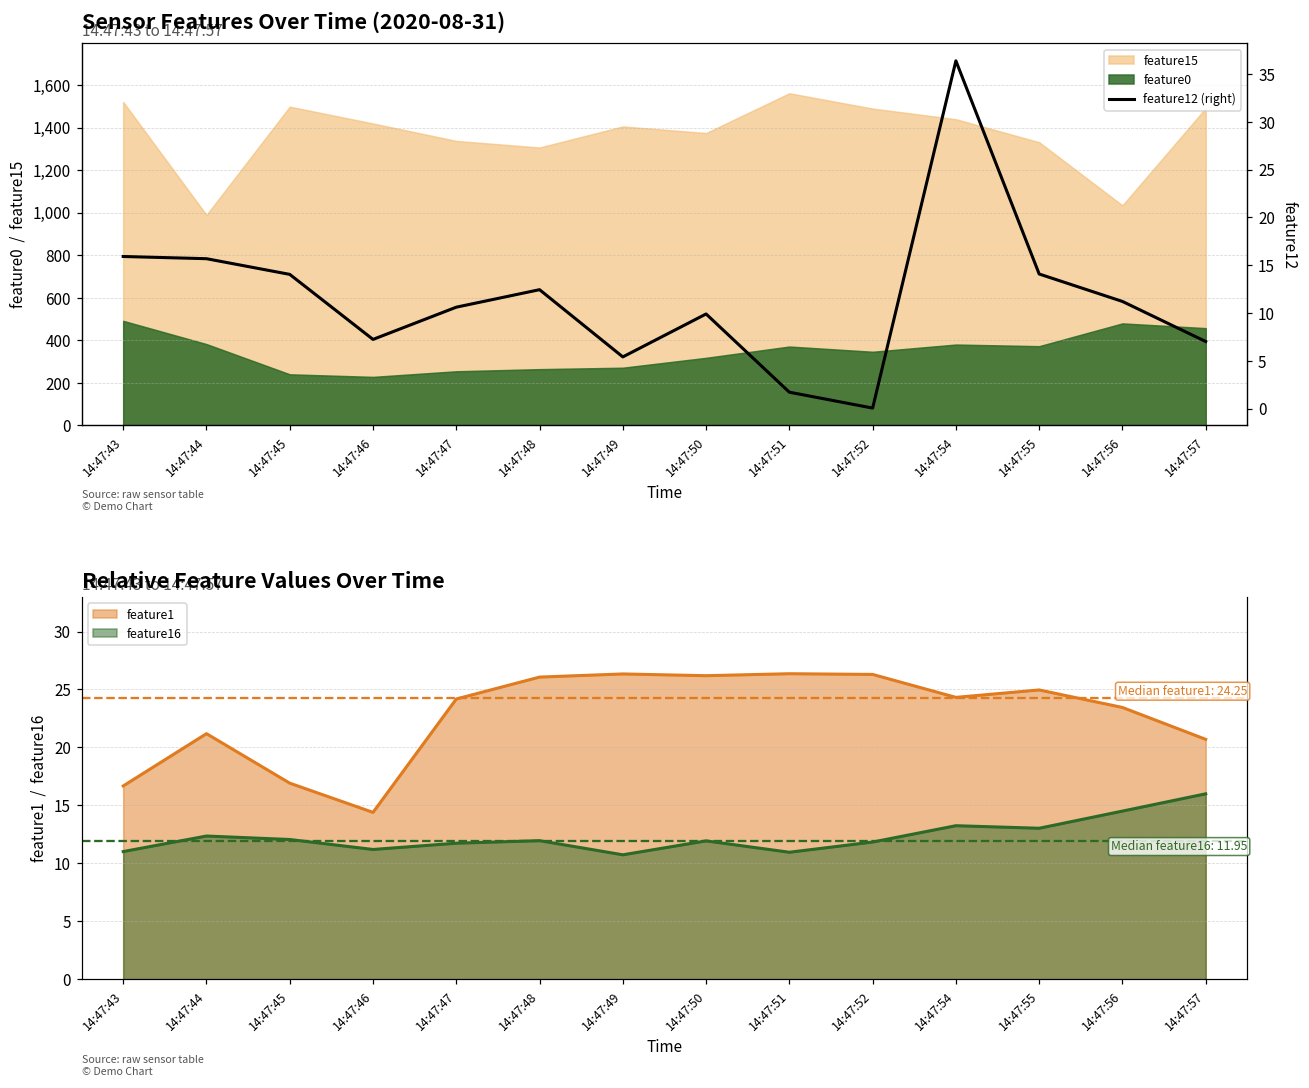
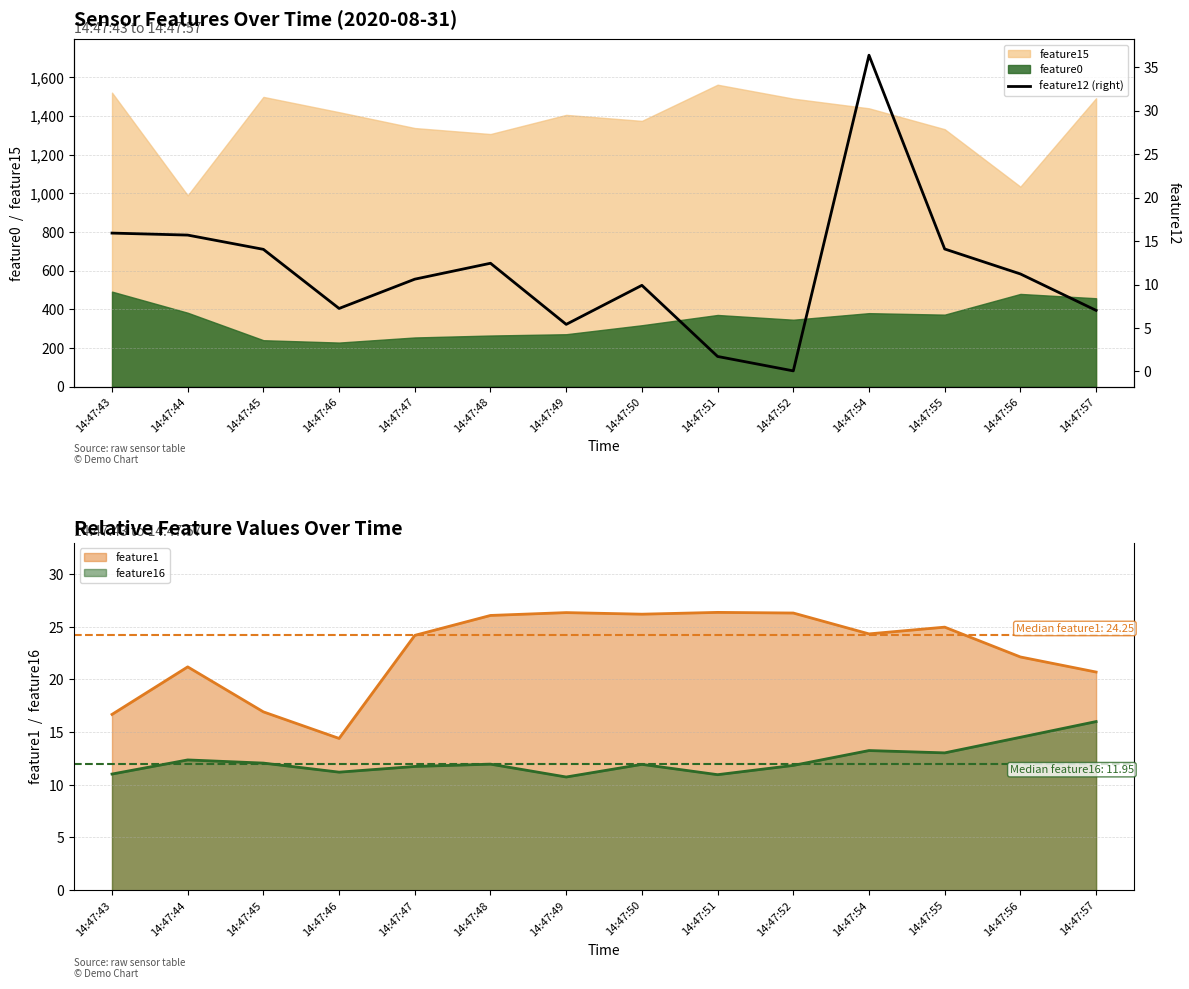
Relative Feature Values Over Time, feature1, 14:47:56: 23.5 -> 22.1
